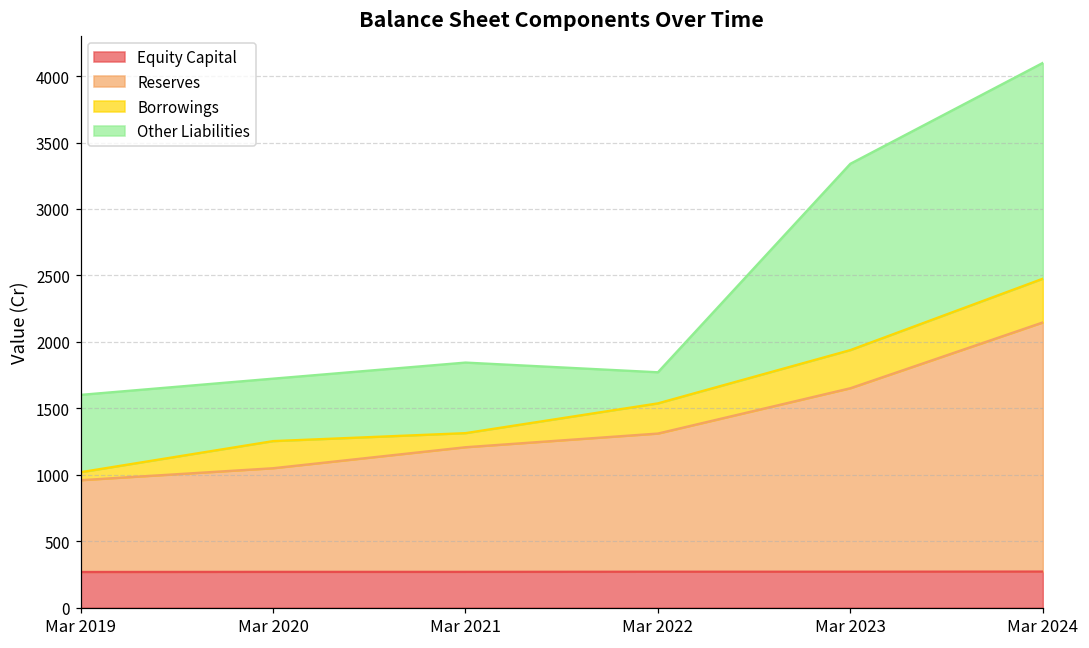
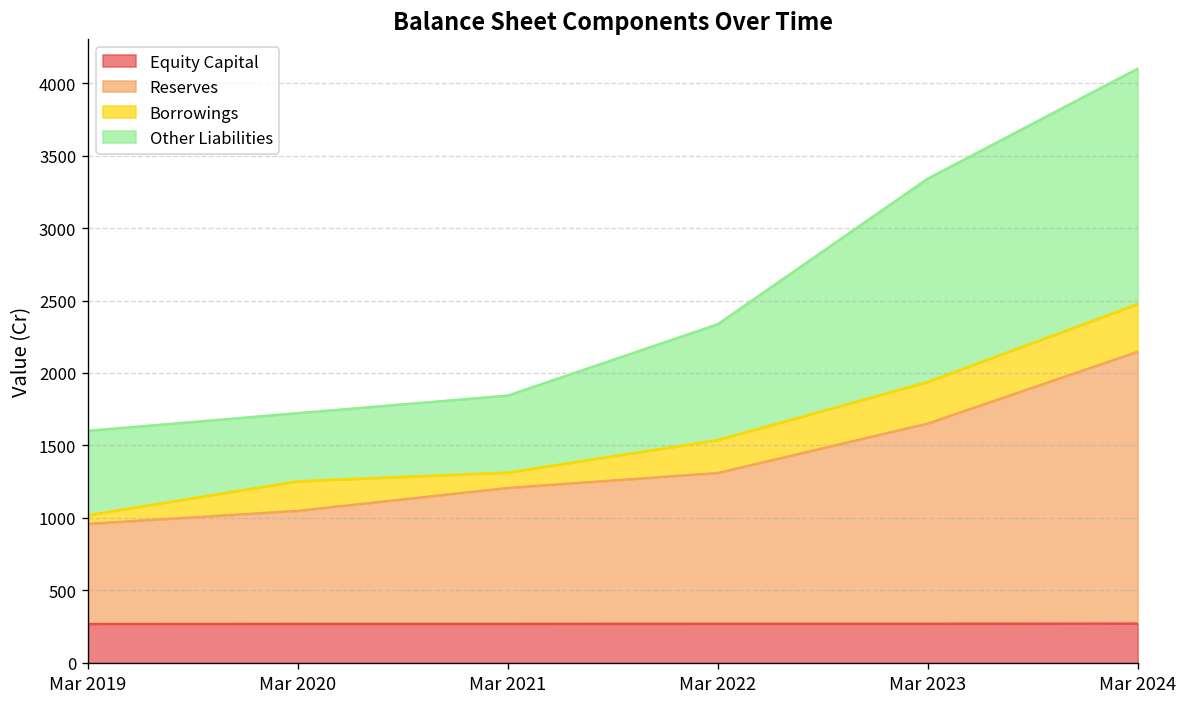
Other Liabilities, Mar 2022: 230 -> 800
